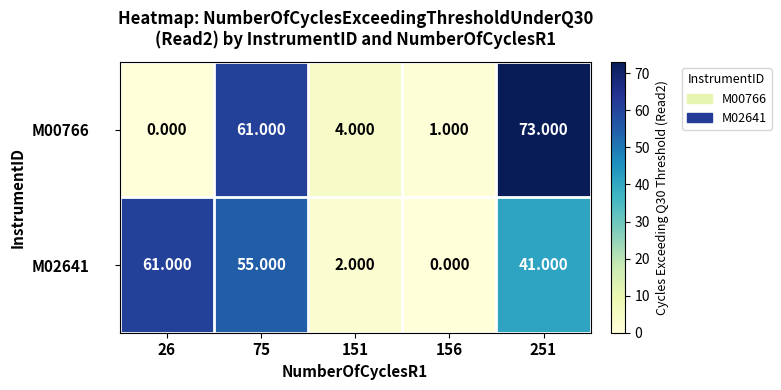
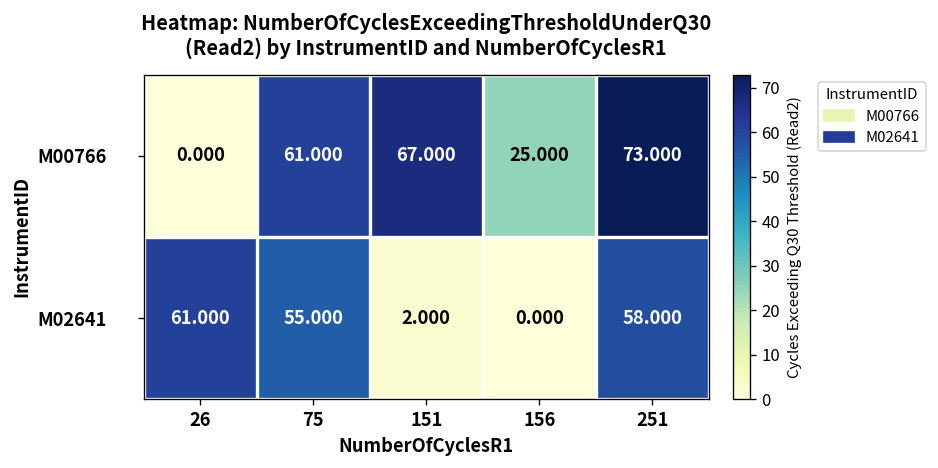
M00766, 151: 4.000 -> 67.000
M00766, 156: 1.000 -> 25.000
M02641, 251: 41.000 -> 58.000
